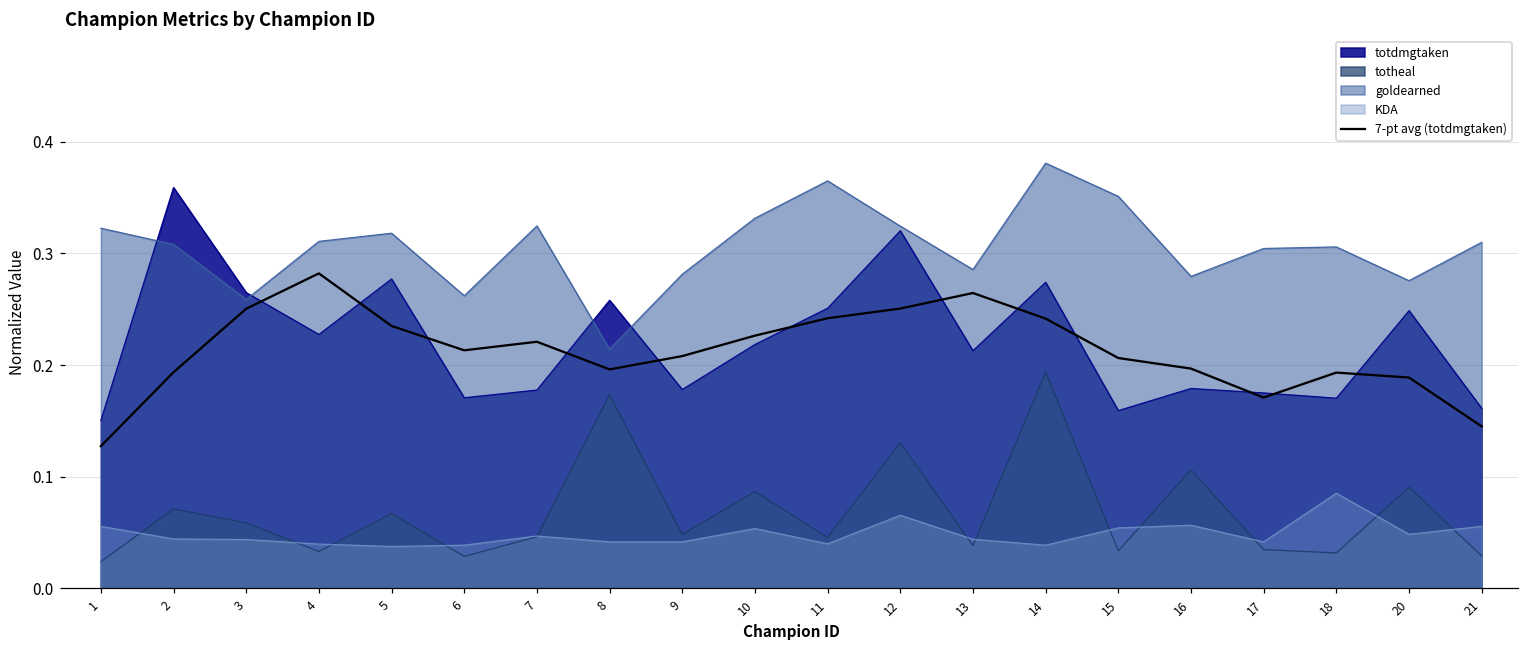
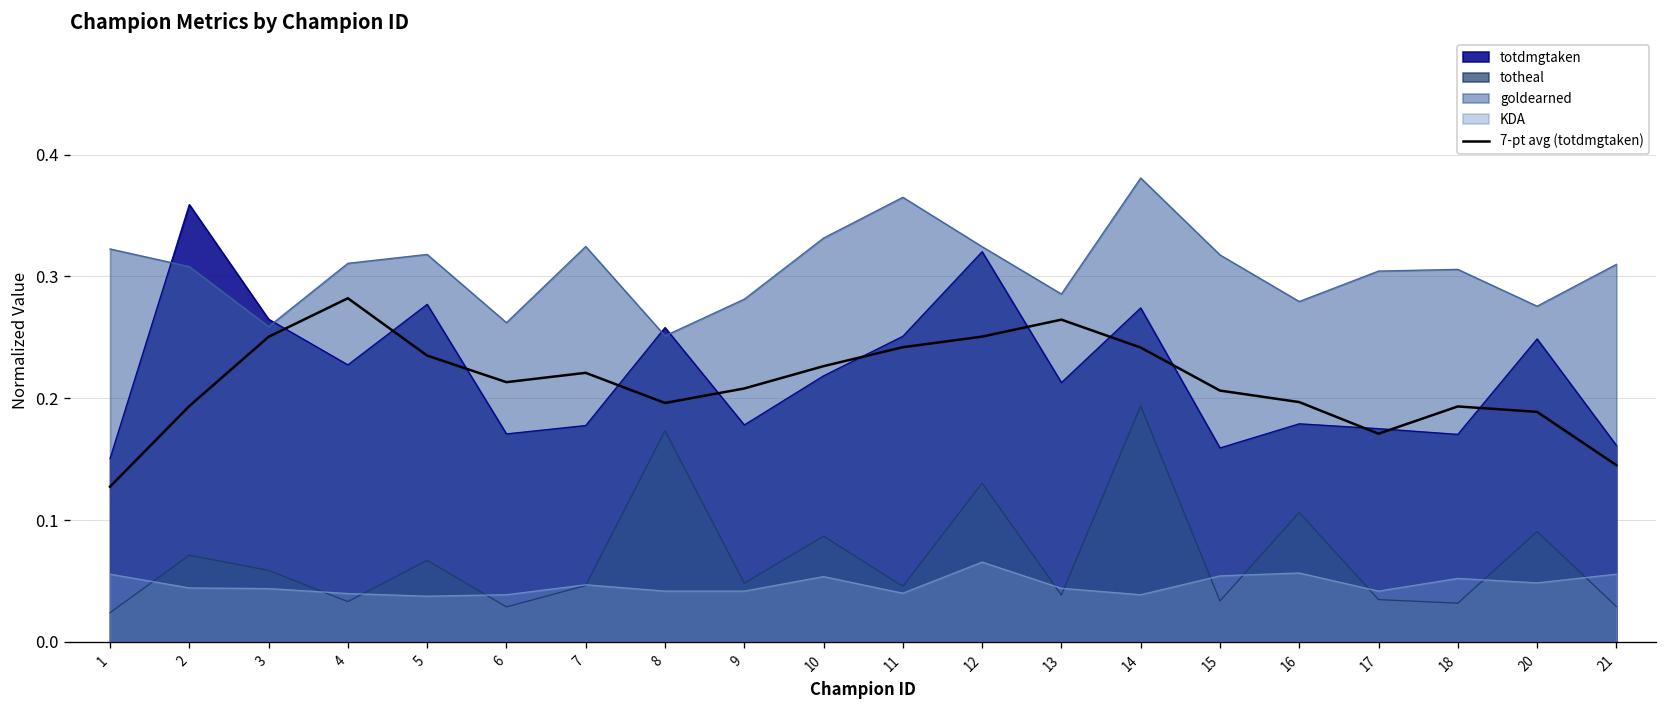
goldearned, 8: 0.214 -> 0.251
goldearned, 15: 0.351 -> 0.318
KDA, 18: 0.085 -> 0.052
